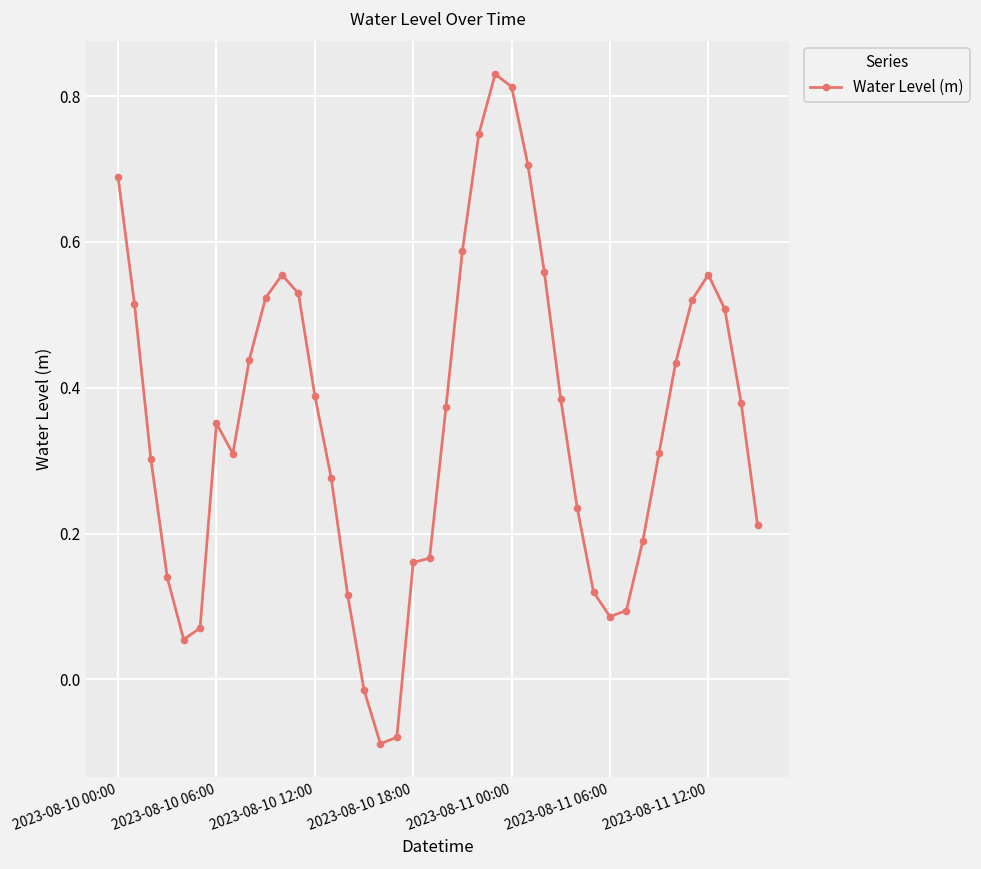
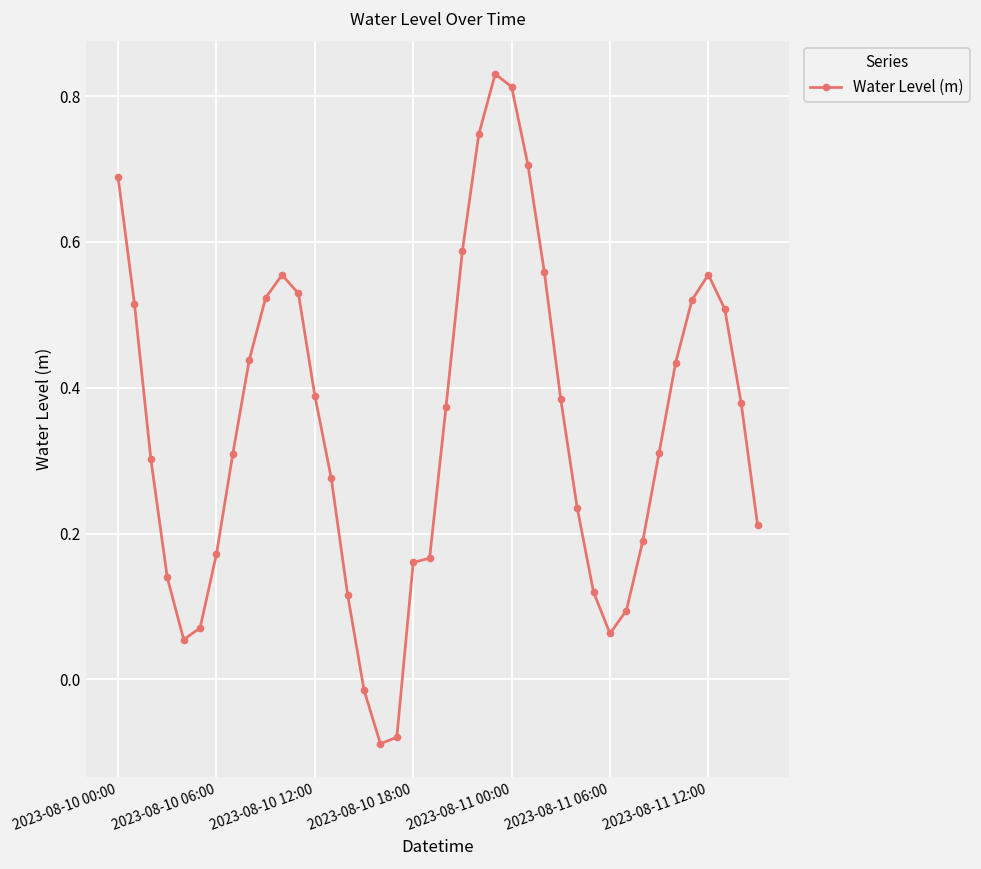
2023-08-10 06:00: 0.35 -> 0.17
2023-08-11 06:00: 0.09 -> 0.06
